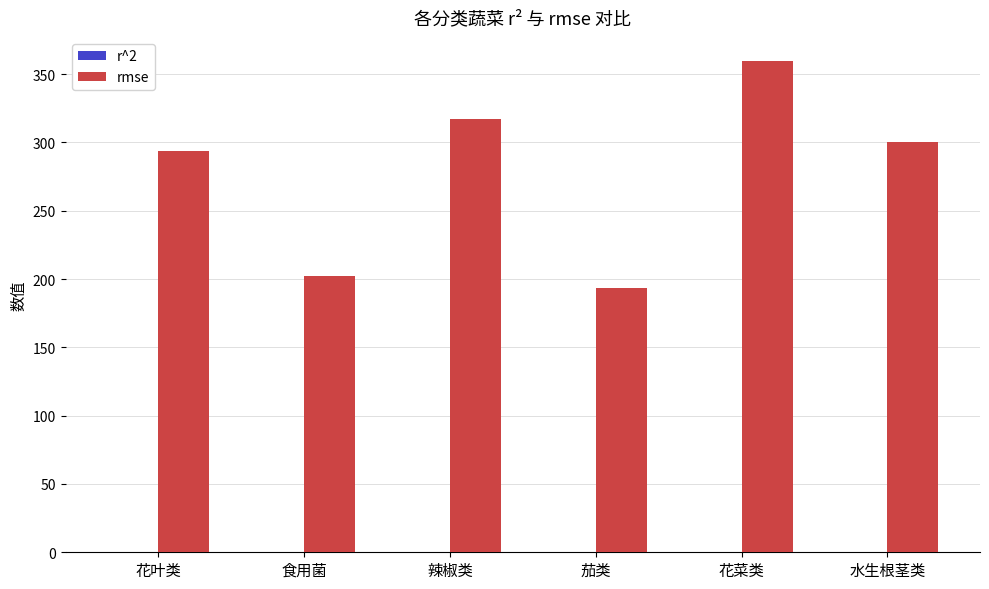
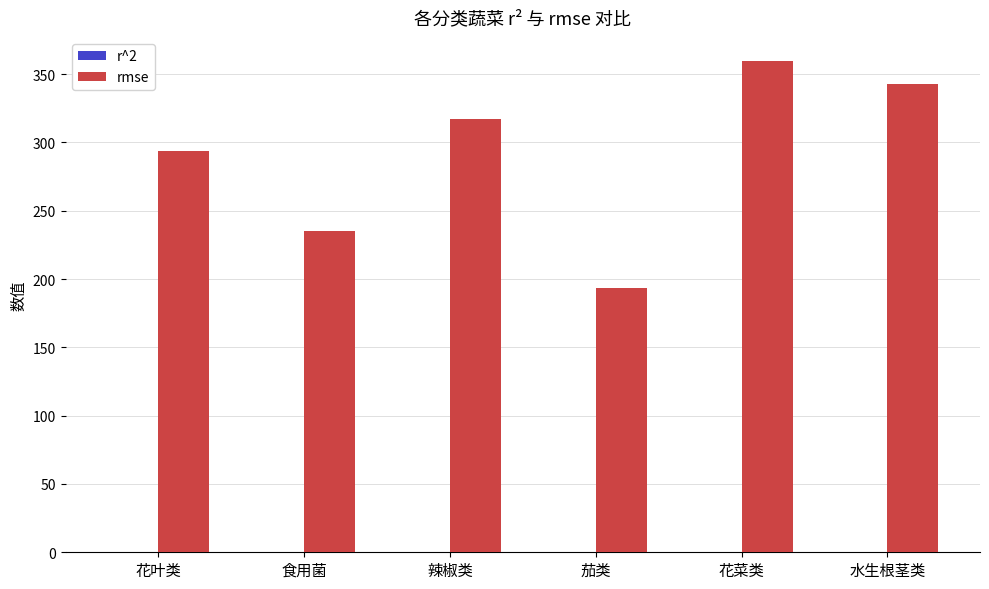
rmse, 食用菌: 202 -> 235
rmse, 水生根茎类: 300 -> 343
